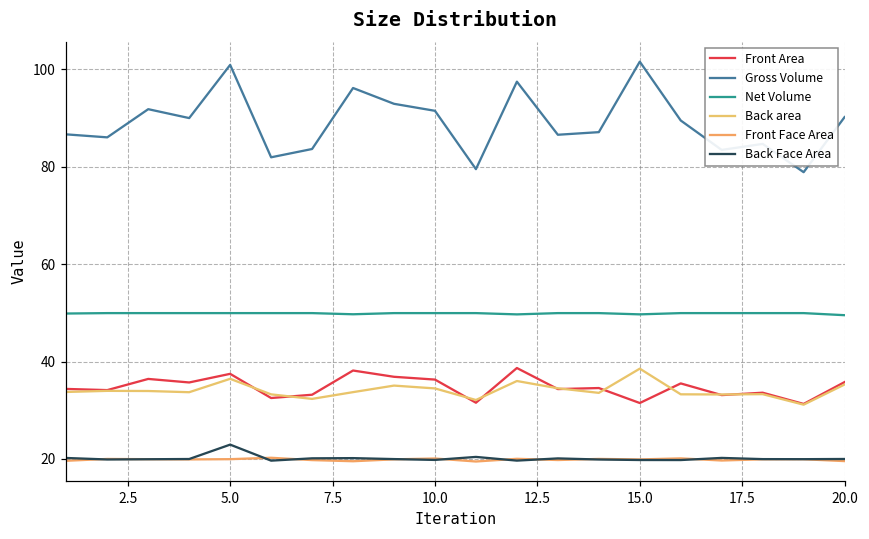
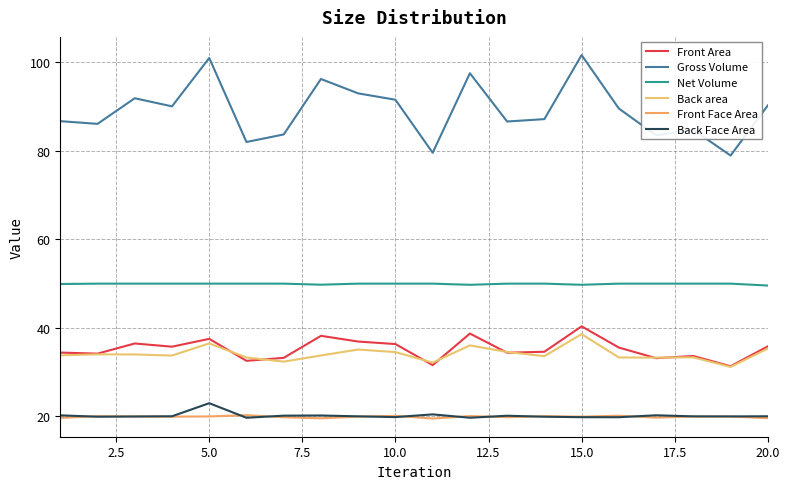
Front Area, 15.0: 31 -> 40
